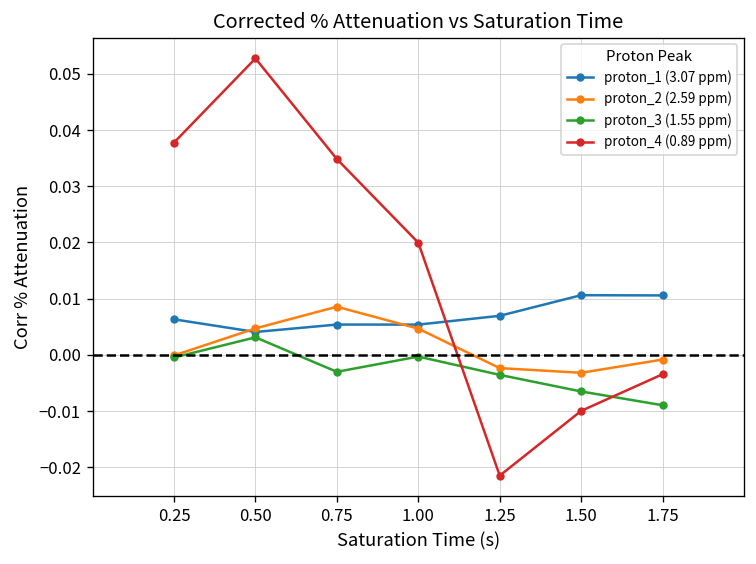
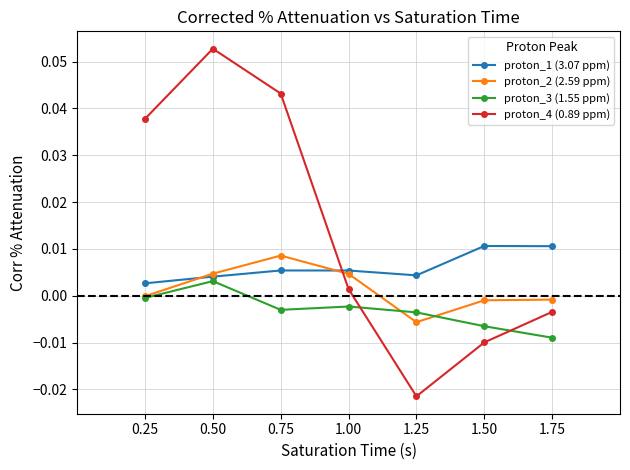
proton_1 (3.07 ppm), 0.25: 0.006 -> 0.003
proton_4 (0.89 ppm), 0.75: 0.035 -> 0.043
proton_3 (1.55 ppm), 1.00: 0.000 -> -0.002
proton_4 (0.89 ppm), 1.00: 0.020 -> 0.001
proton_1 (3.07 ppm), 1.25: 0.007 -> 0.004
proton_2 (2.59 ppm), 1.25: -0.002 -> -0.006
proton_2 (2.59 ppm), 1.50: -0.003 -> -0.001
